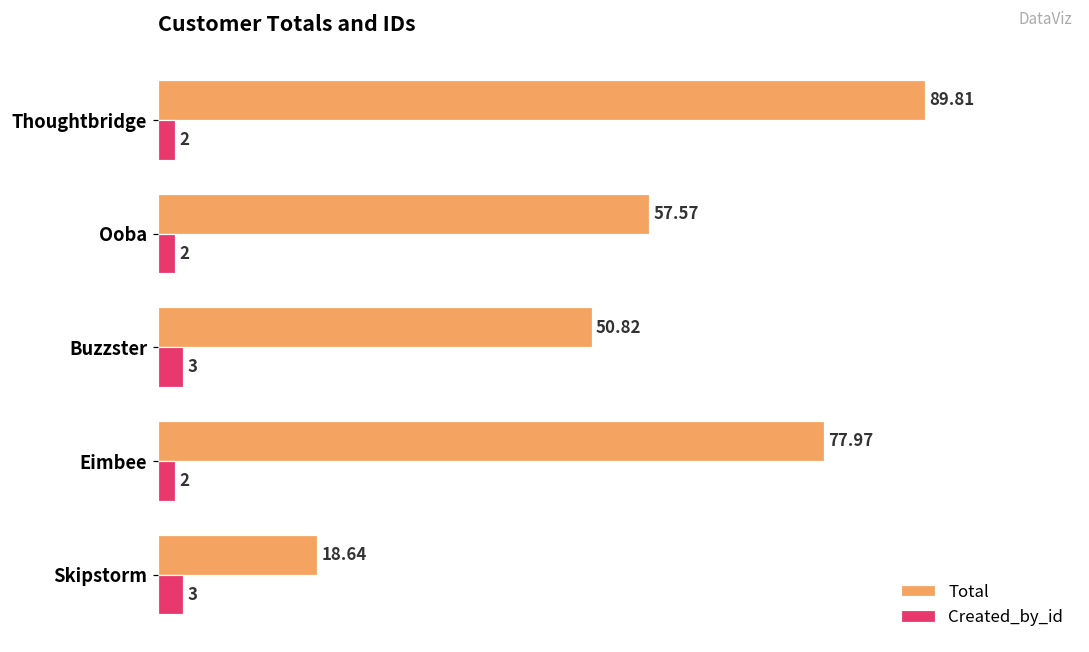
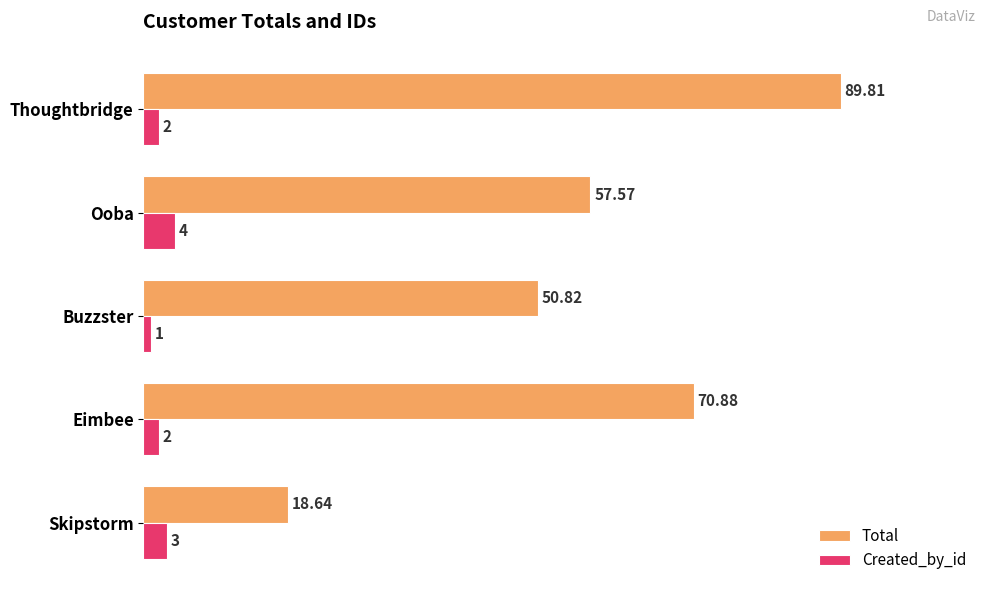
Created_by_id, Ooba: 2 -> 4
Created_by_id, Buzzster: 3 -> 1
Total, Eimbee: 77.97 -> 70.88
